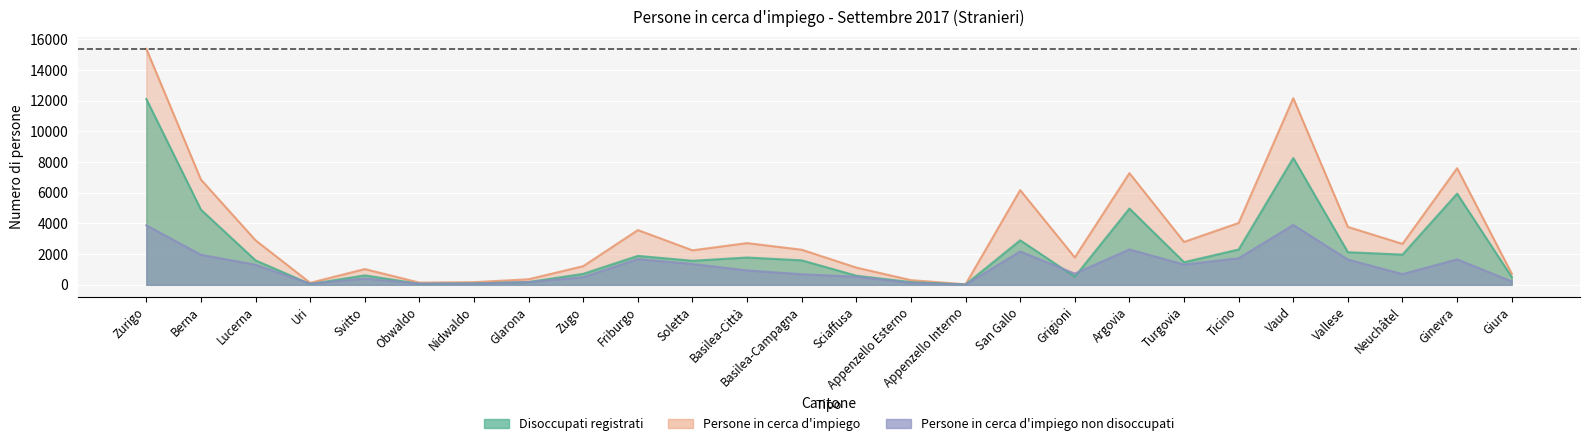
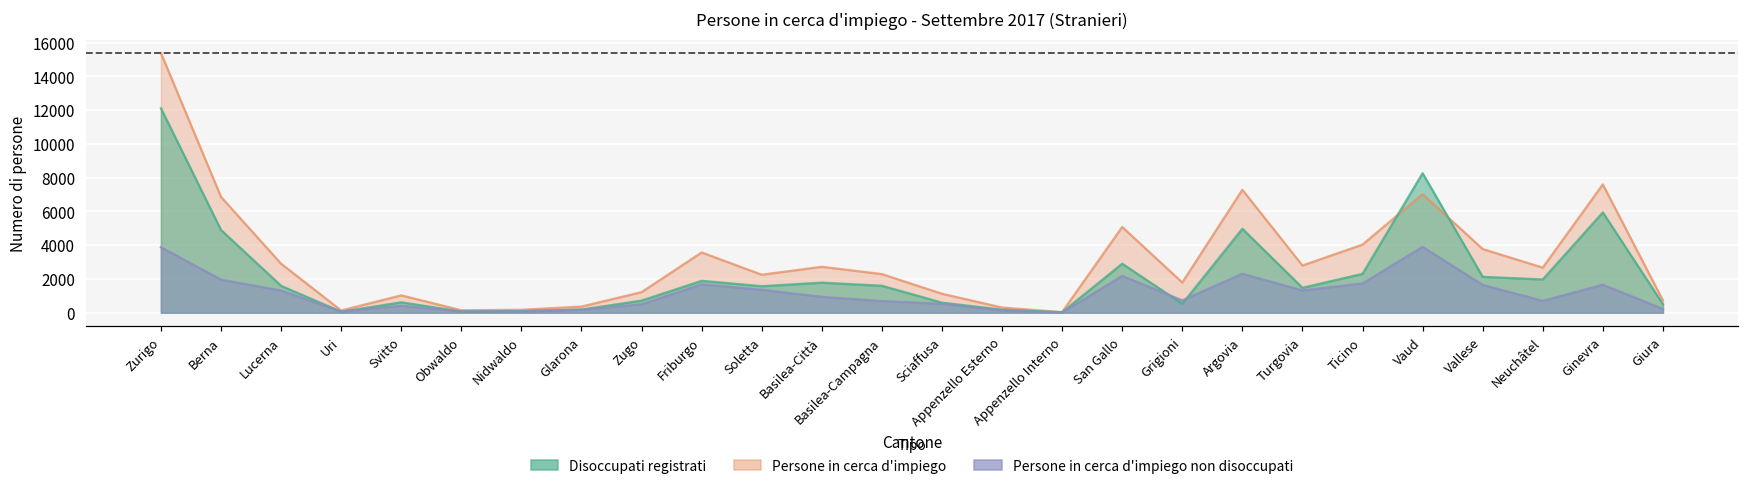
Persone in cerca d'impiego, San Gallo: 6200 -> 5100
Persone in cerca d'impiego, Vaud: 12200 -> 7000
